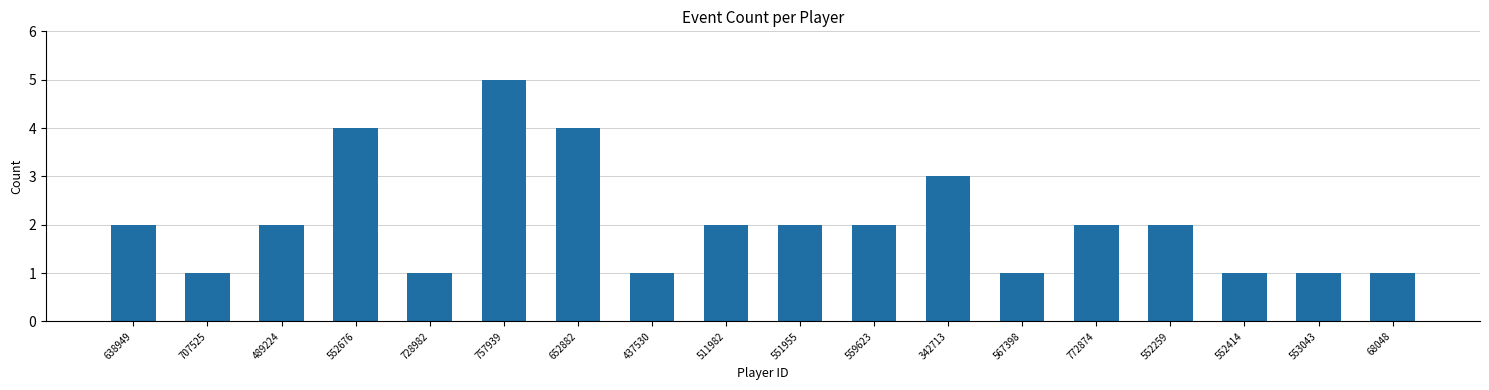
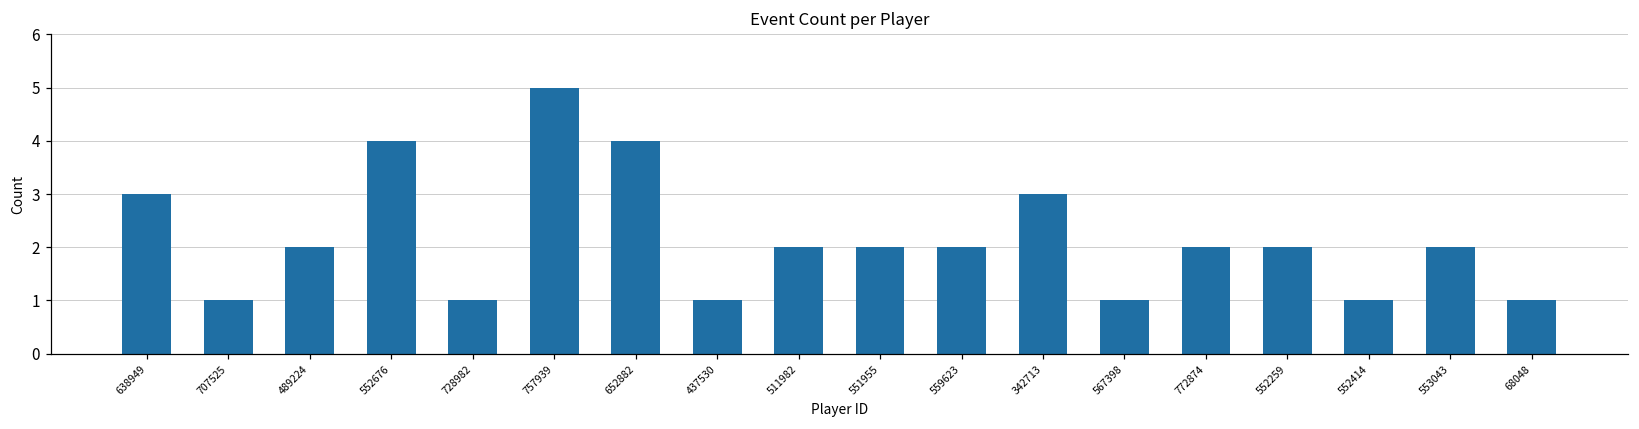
638949: 2 -> 3
553043: 1 -> 2
